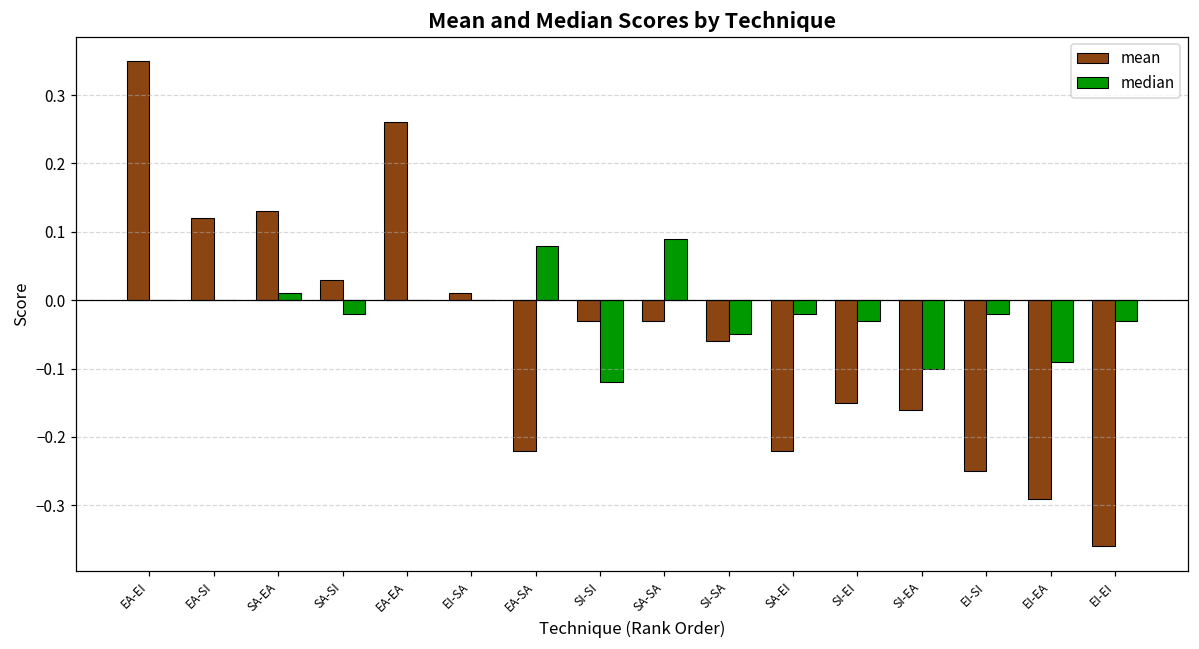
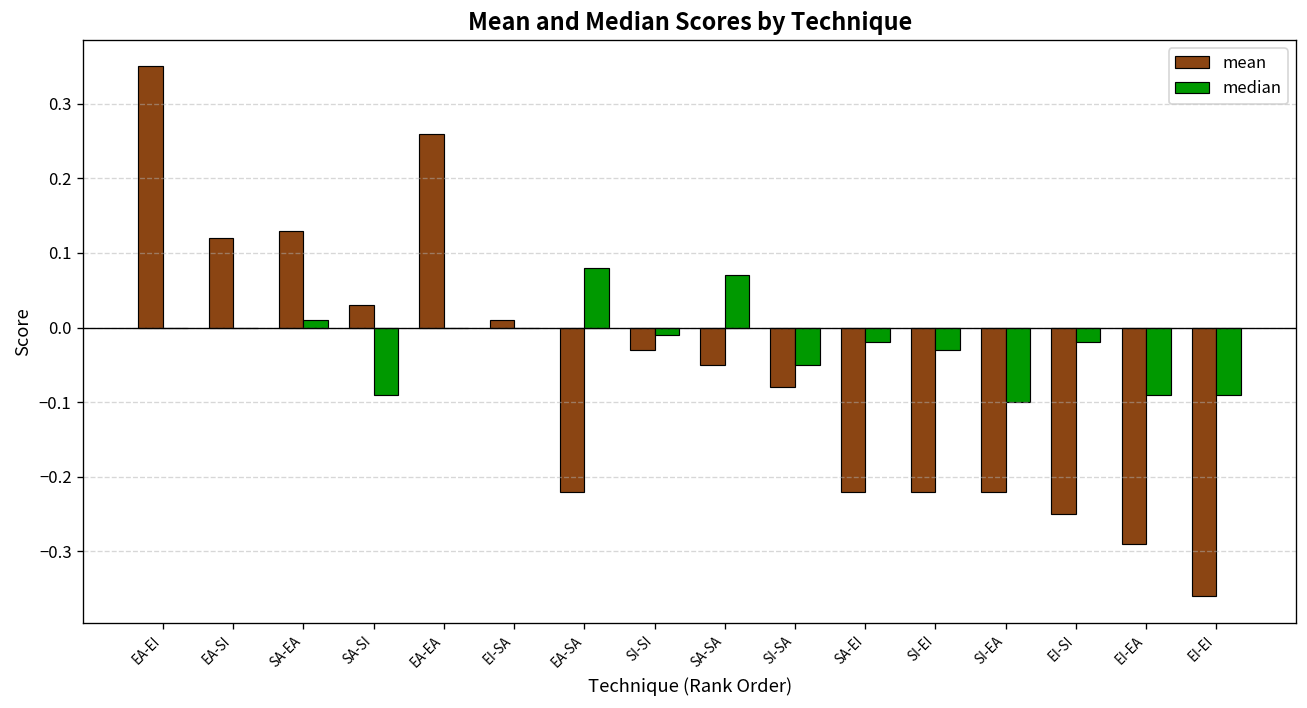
median, SA-SI: -0.02 -> -0.09
median, SI-SI: -0.12 -> -0.01
mean, SA-SA: -0.03 -> -0.05
median, SA-SA: 0.09 -> 0.07
mean, SI-SA: -0.06 -> -0.08
mean, SI-EI: -0.15 -> -0.22
mean, SI-EA: -0.16 -> -0.22
median, EI-EI: -0.03 -> -0.09
